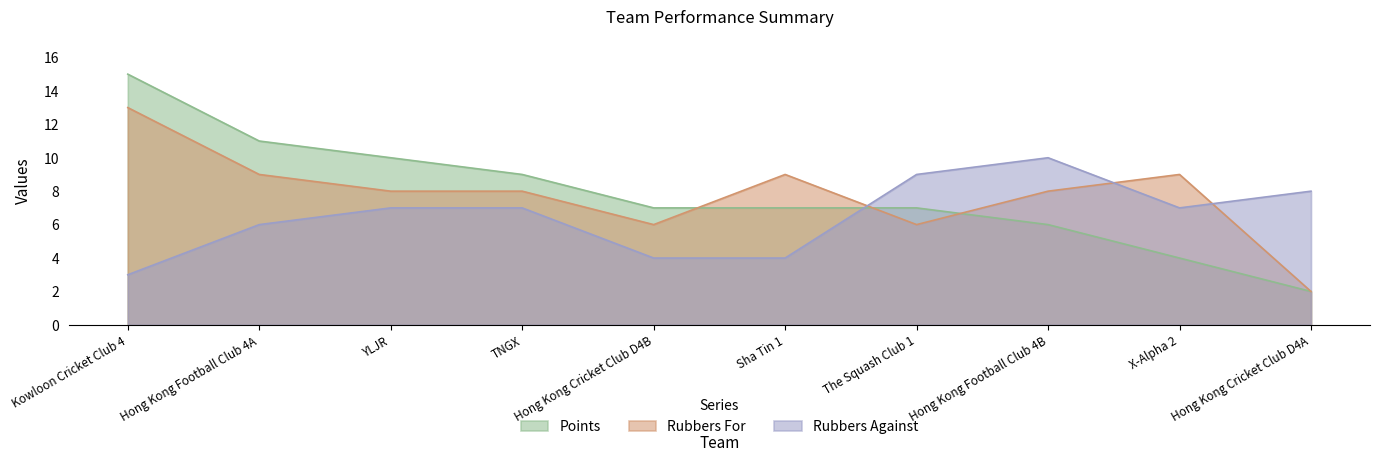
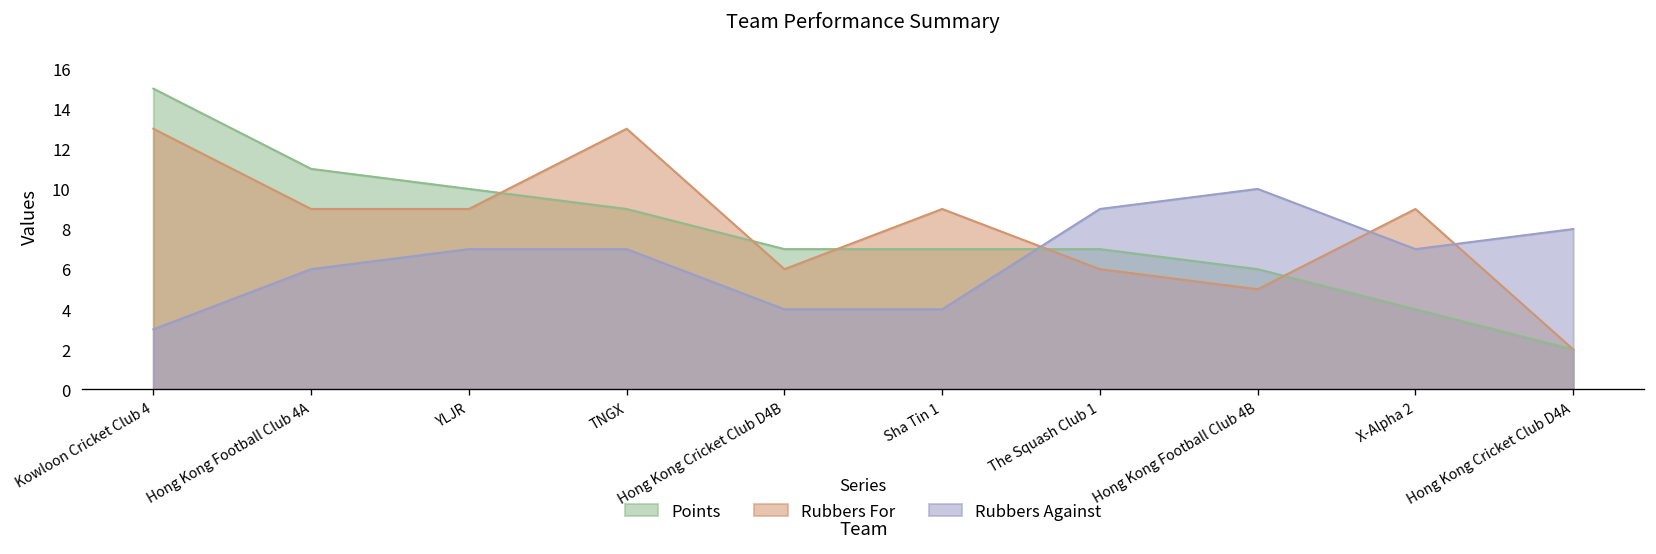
Rubbers For, YLJR: 8 -> 9
Rubbers For, TNGX: 8 -> 13
Rubbers For, Hong Kong Football Club 4B: 8 -> 5
